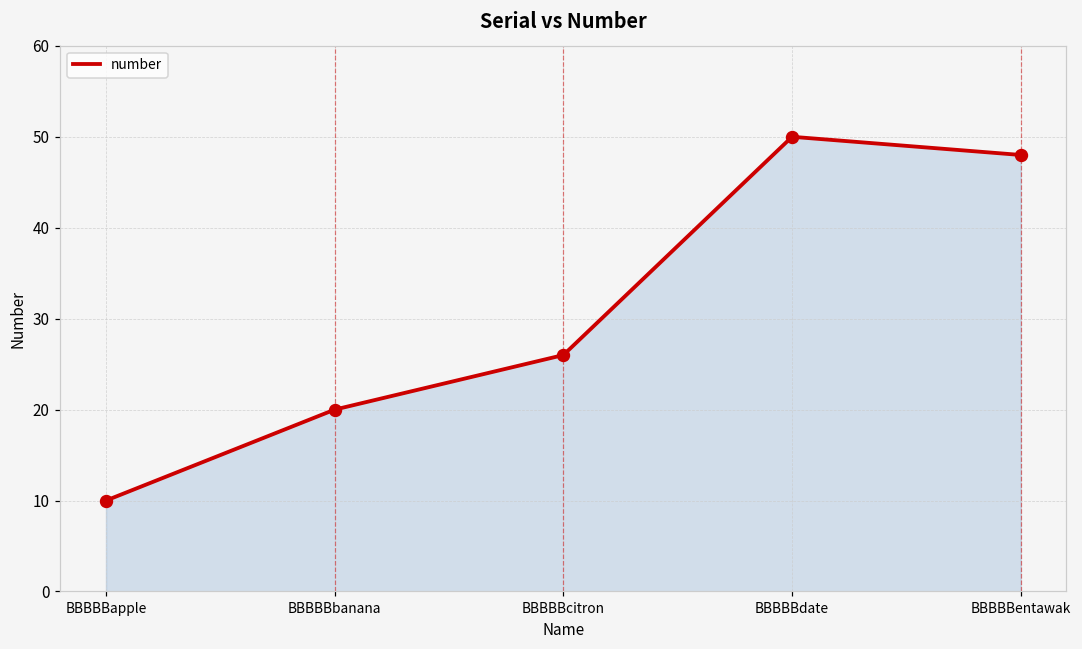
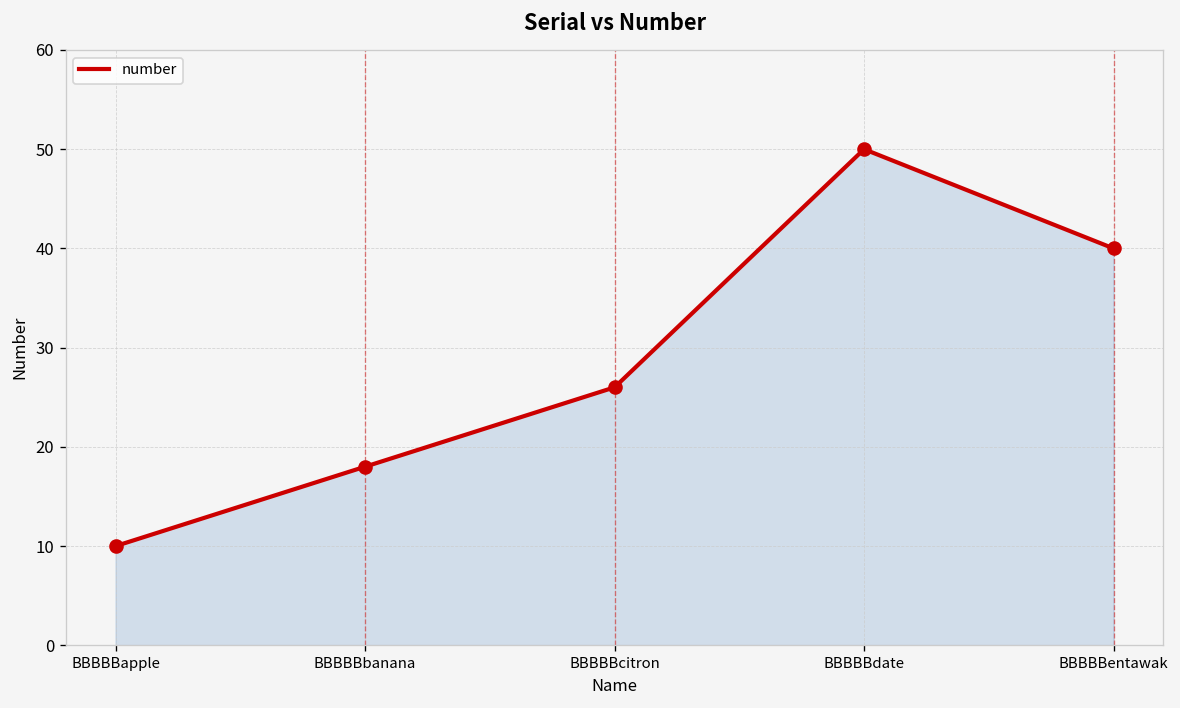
BBBBBbanana: 20 -> 18
BBBBBentawak: 48 -> 40
